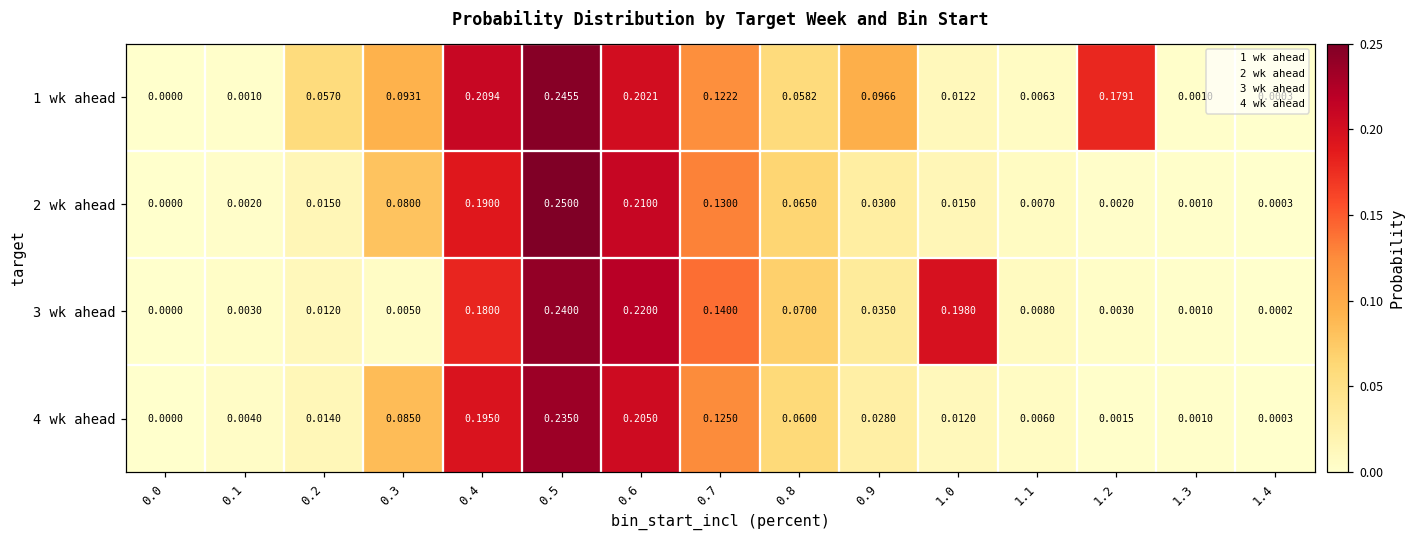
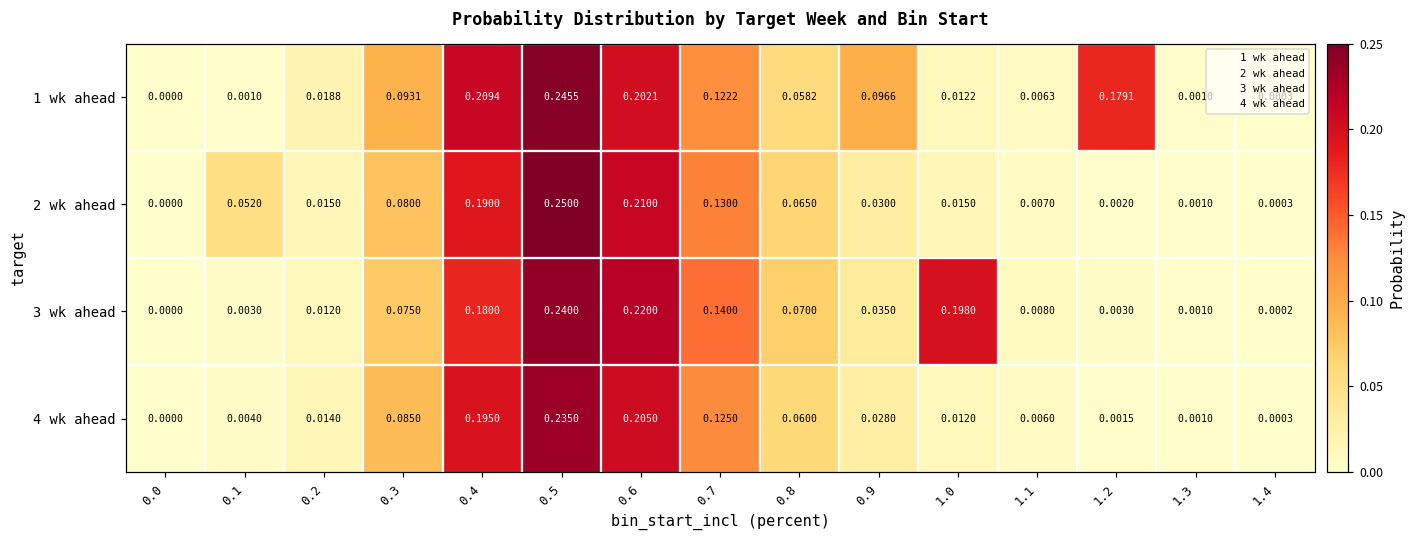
1 wk ahead, 0.2: 0.0570 -> 0.0188
2 wk ahead, 0.1: 0.0020 -> 0.0520
3 wk ahead, 0.3: 0.0050 -> 0.0750
